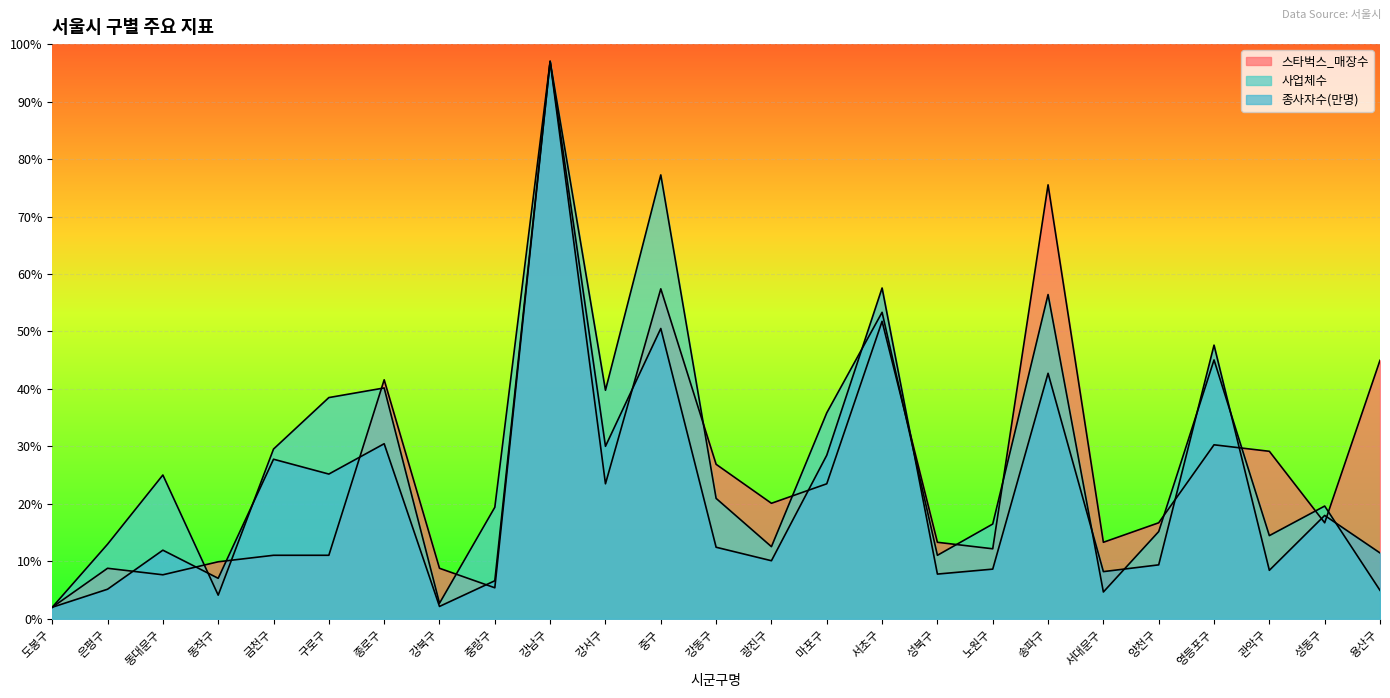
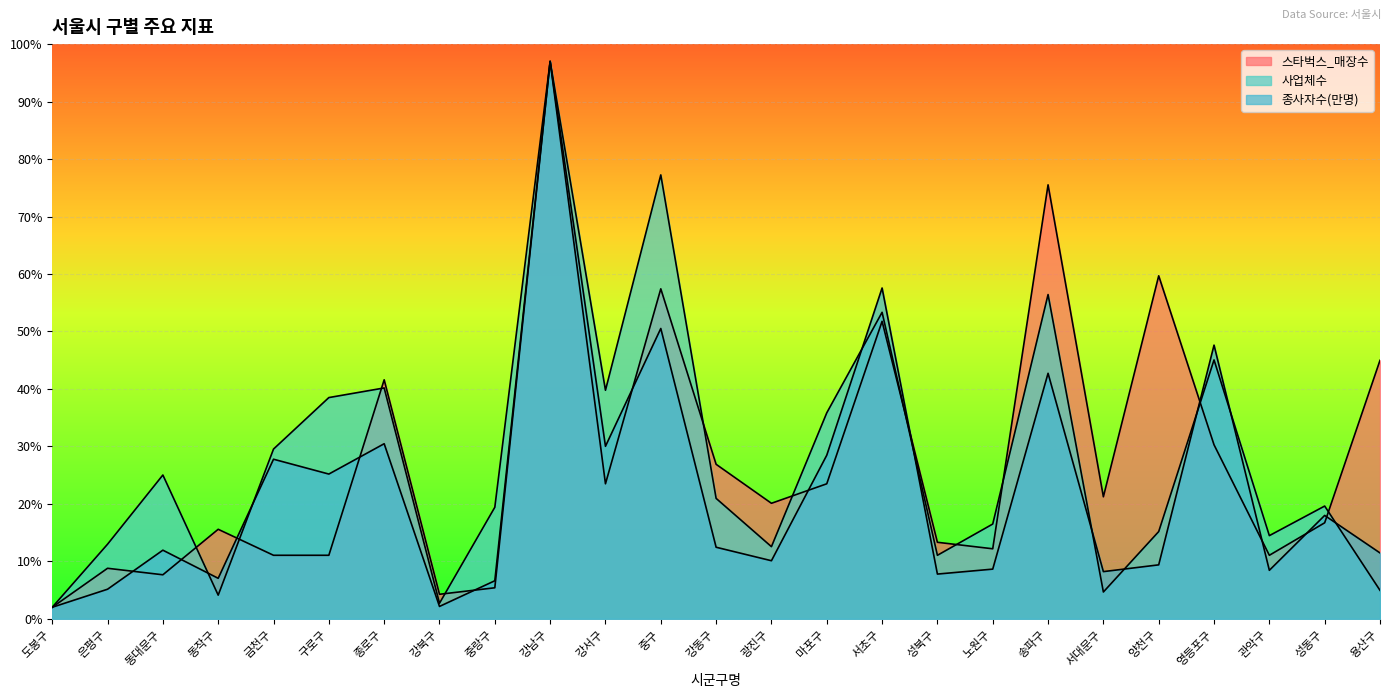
스타벅스_매장수, 동작구: 10% -> 16%
스타벅스_매장수, 강북구: 9% -> 4%
스타벅스_매장수, 서대문구: 13% -> 21%
스타벅스_매장수, 양천구: 17% -> 60%
스타벅스_매장수, 관악구: 29% -> 11%
